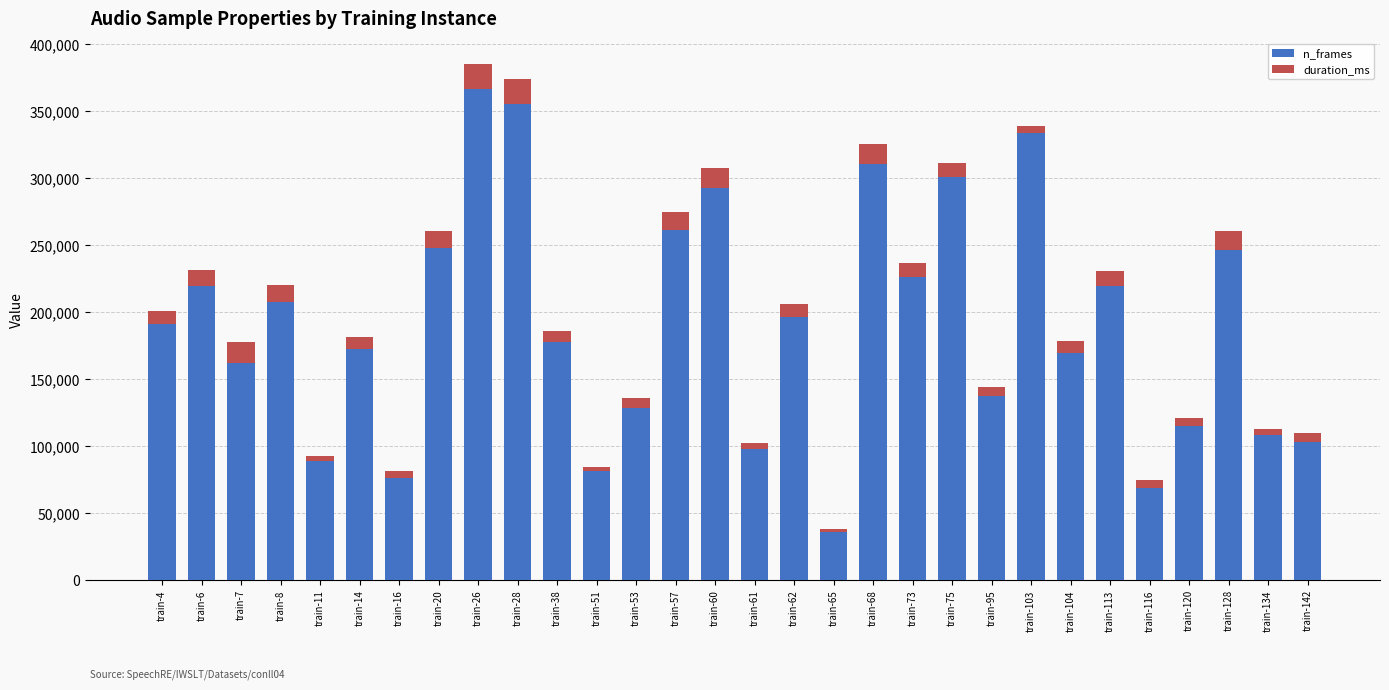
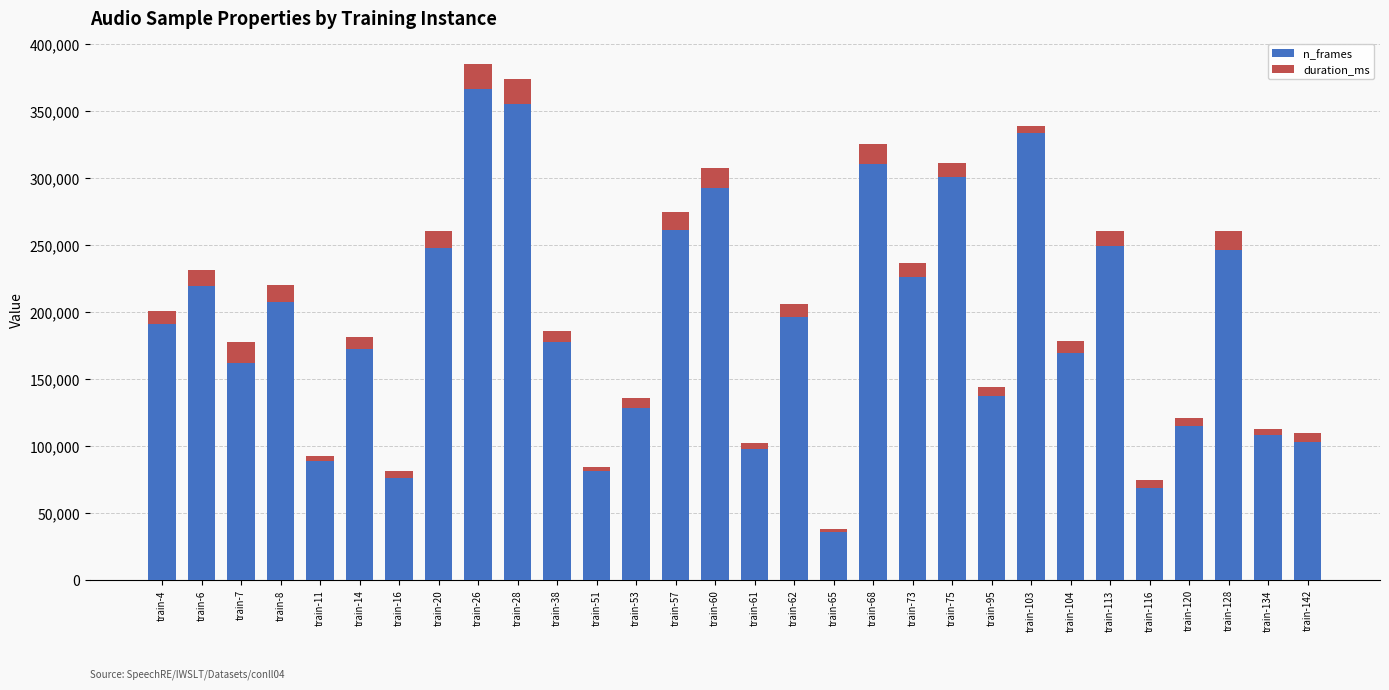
n_frames, train-113: 219,000 -> 250,000
